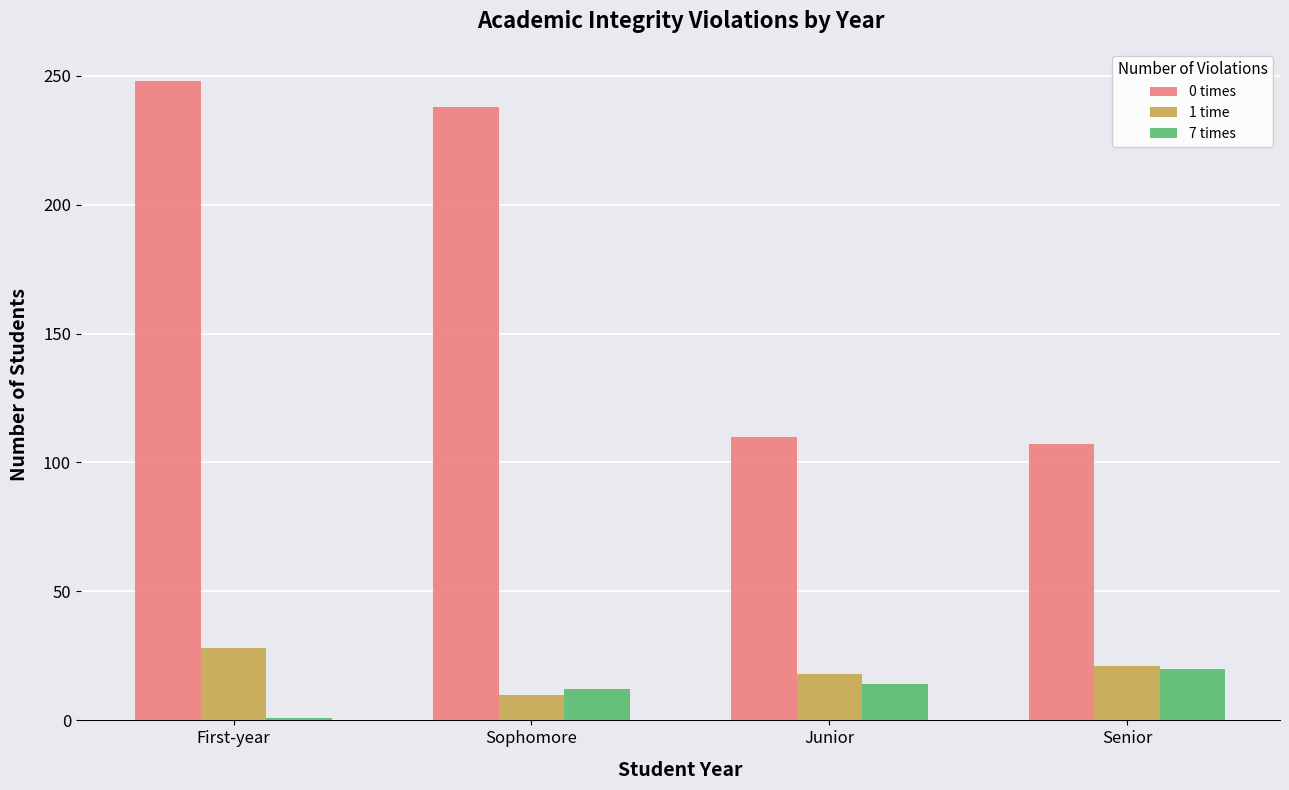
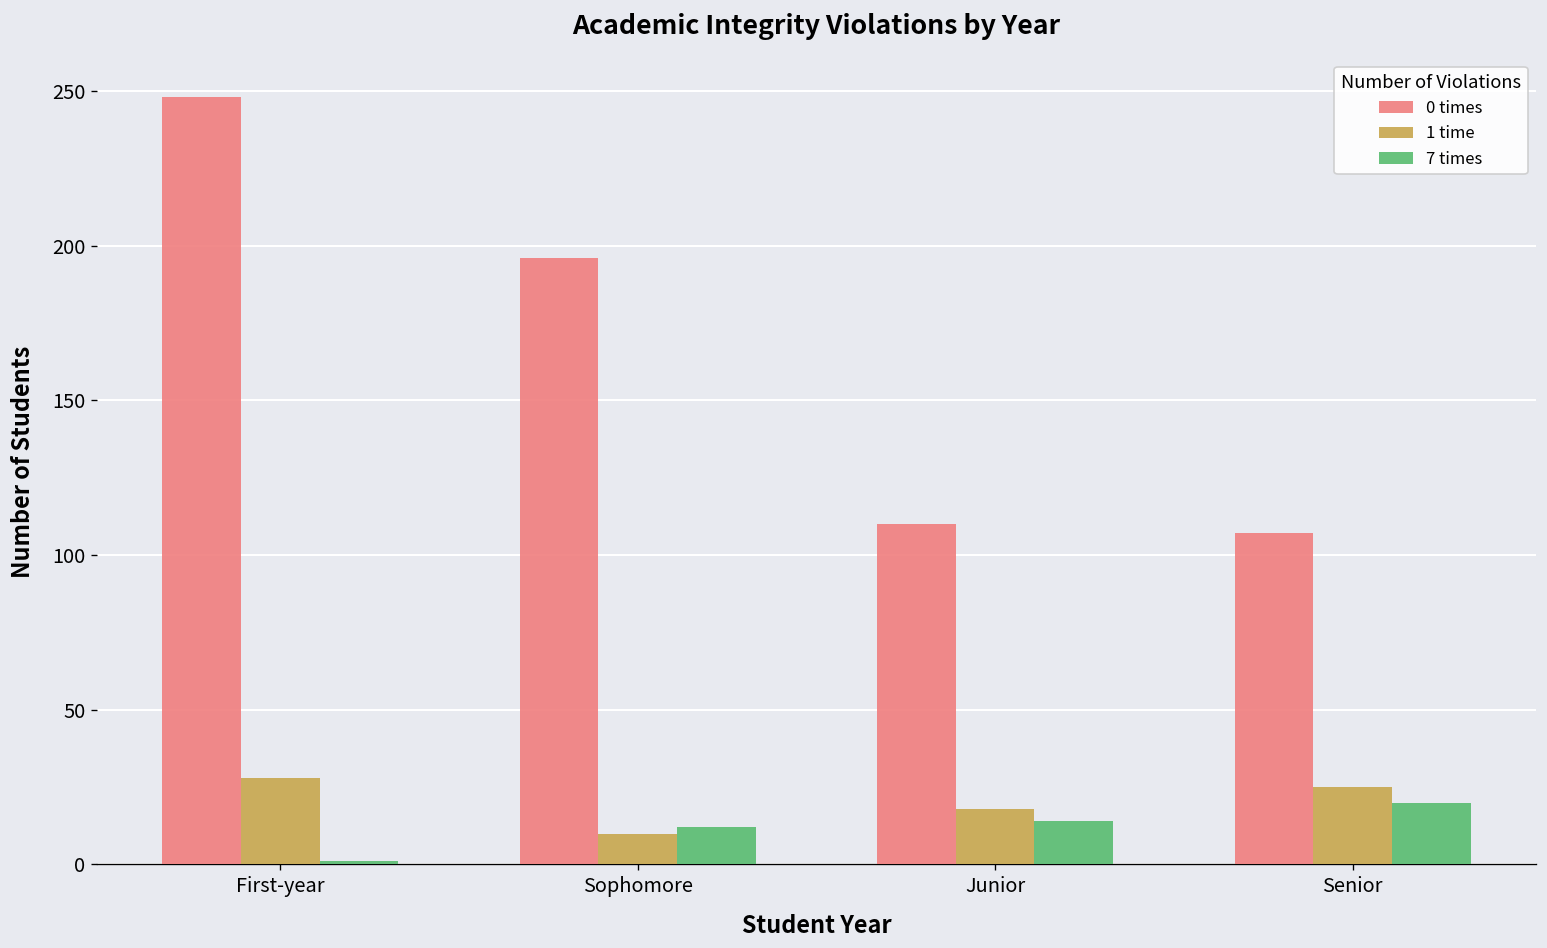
0 times, Sophomore: 238 -> 196
1 time, Senior: 21 -> 25
